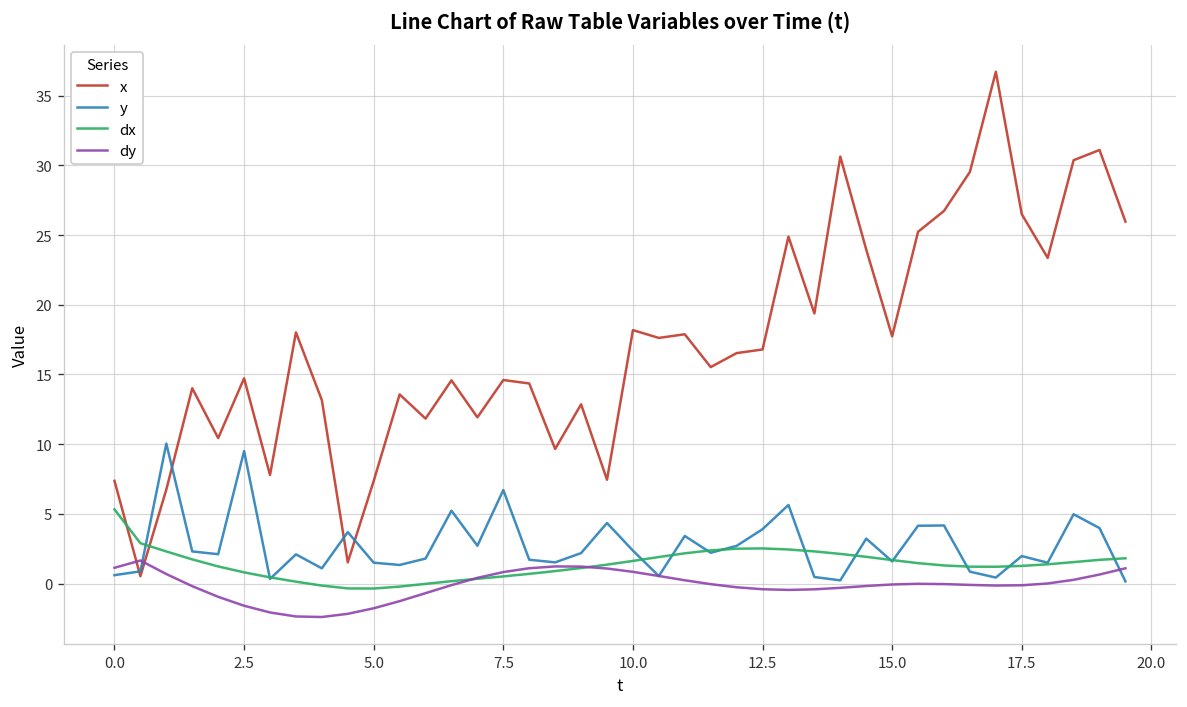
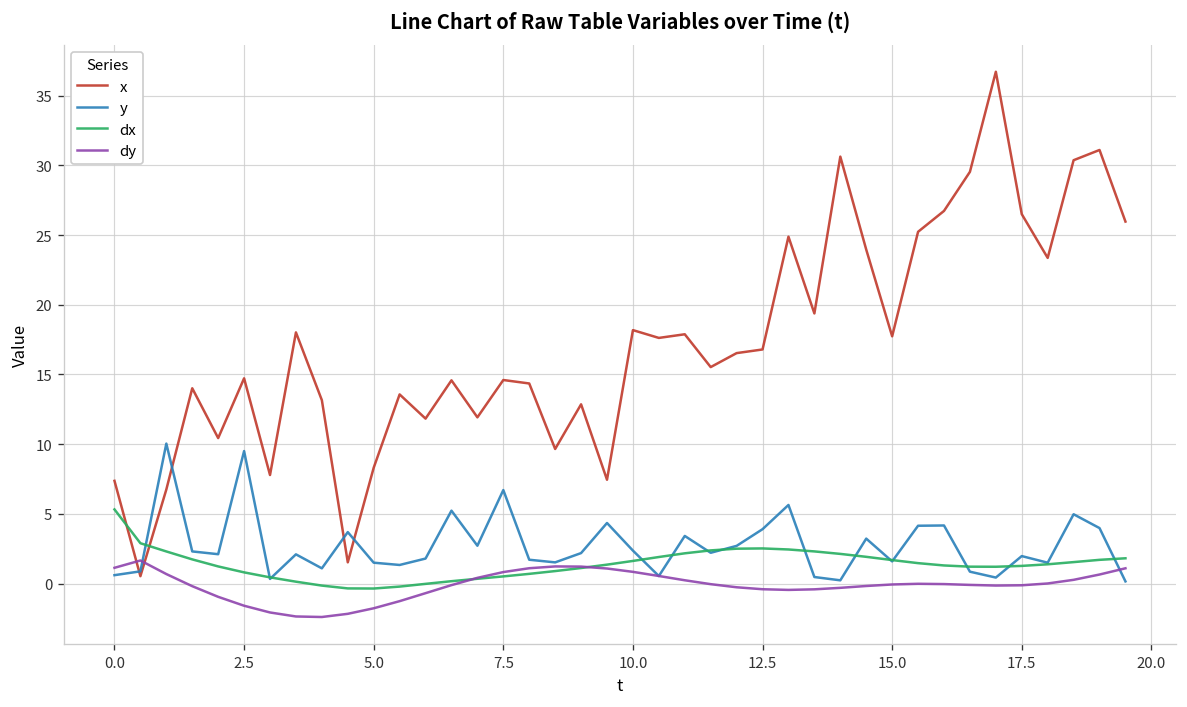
x, 5.0: 7.4 -> 8.3
